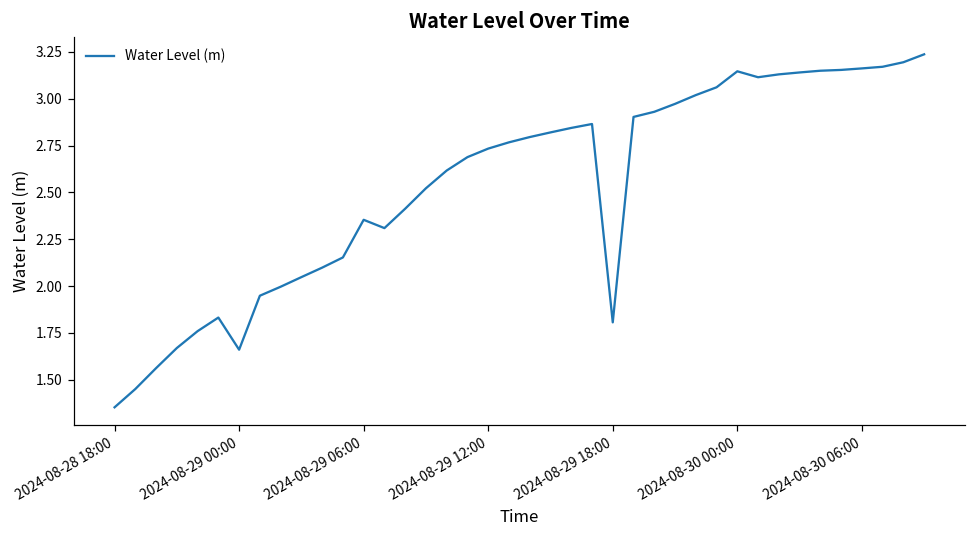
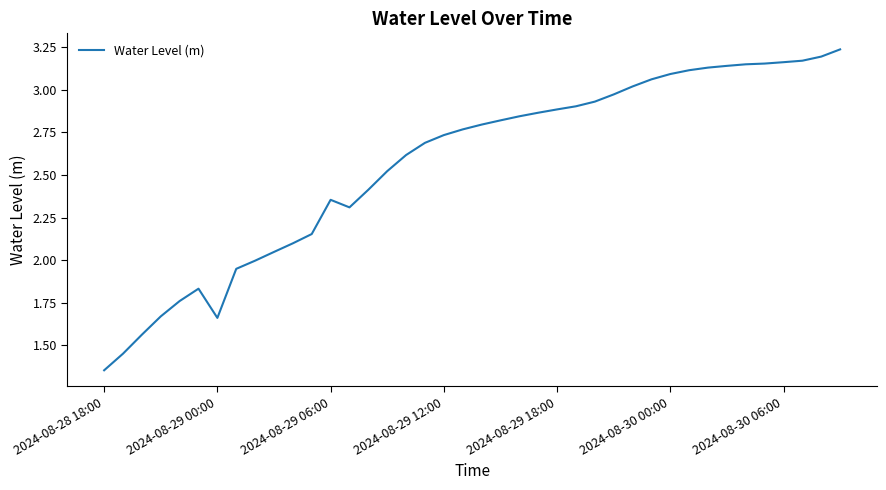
2024-08-29 18:00: 1.81 -> 2.88
2024-08-30 00:00: 3.15 -> 3.09
